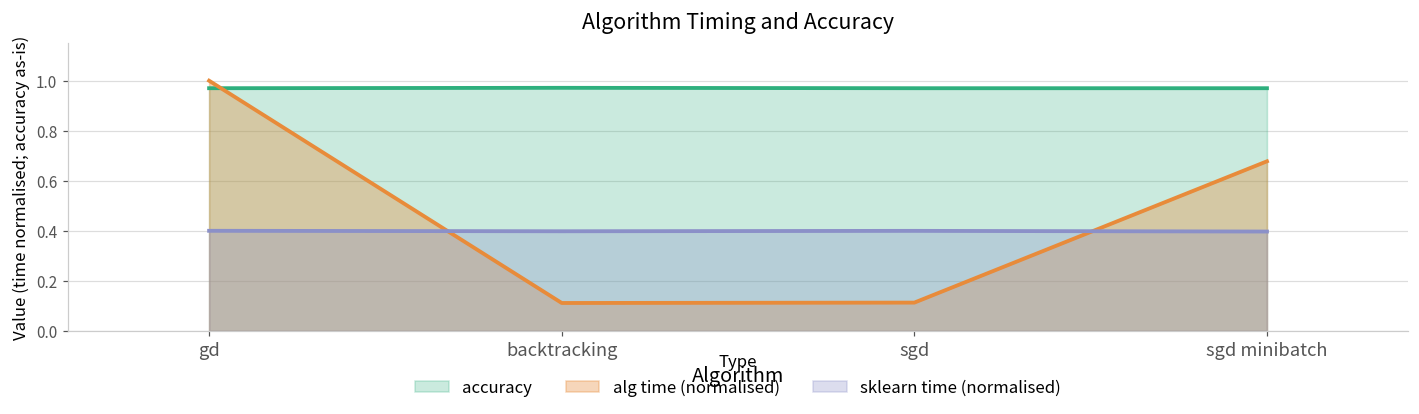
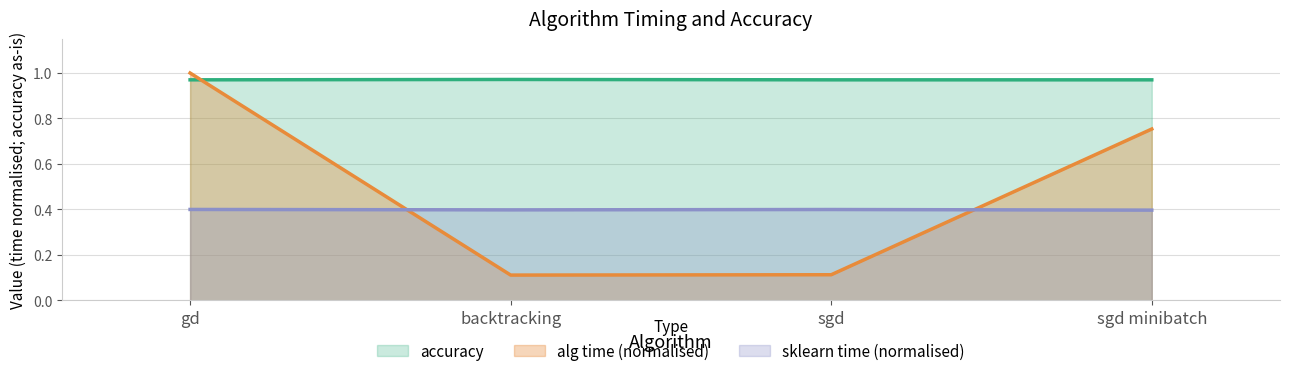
alg time (normalised), sgd minibatch: 0.68 -> 0.75
